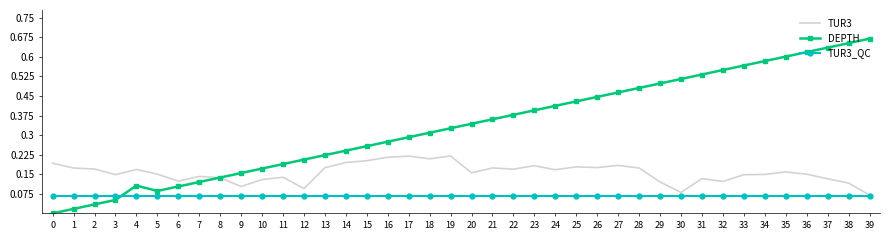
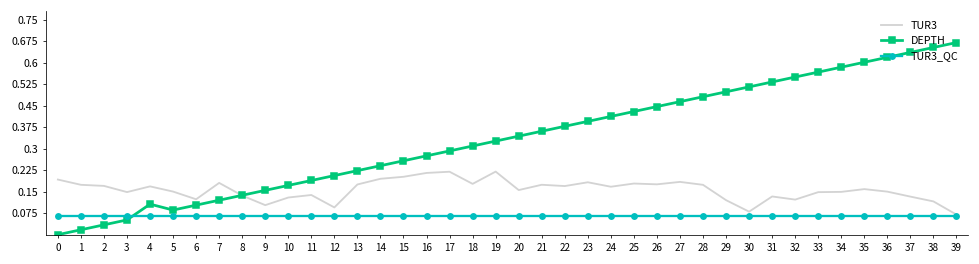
TUR3, 7: 0.14 -> 0.18
TUR3, 18: 0.21 -> 0.18
